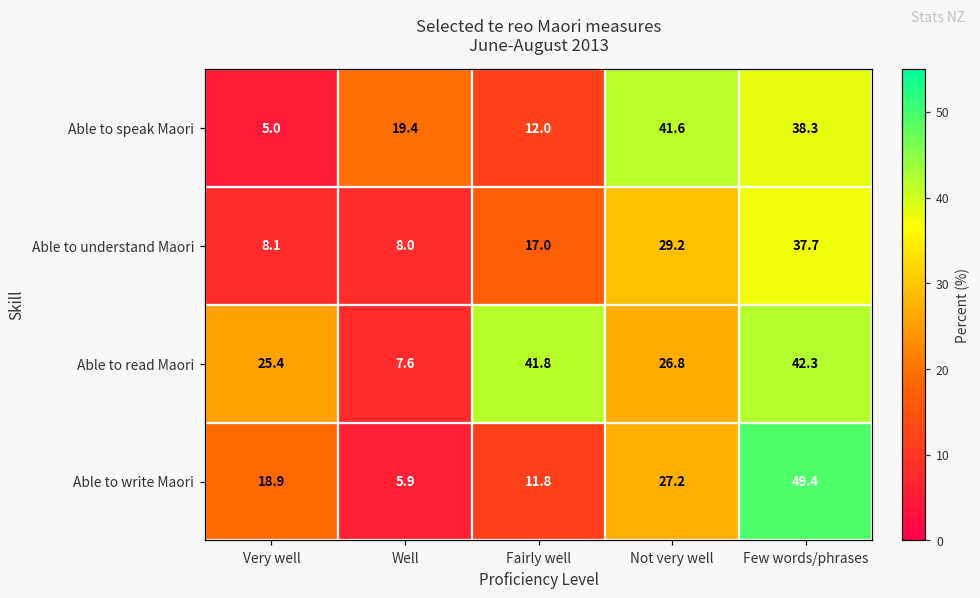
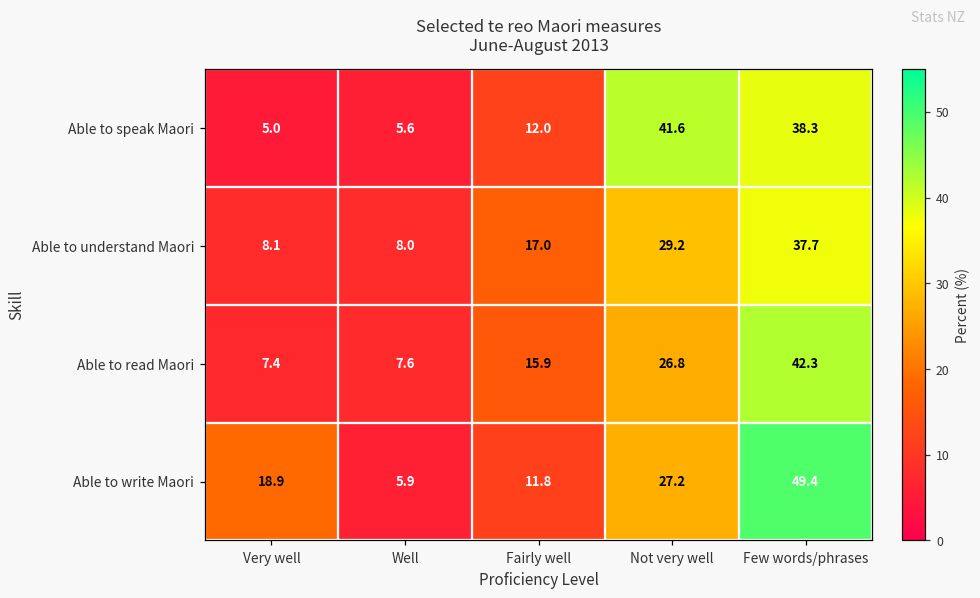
Able to speak Maori, Well: 19.4 -> 5.6
Able to read Maori, Very well: 25.4 -> 7.4
Able to read Maori, Fairly well: 41.8 -> 15.9
